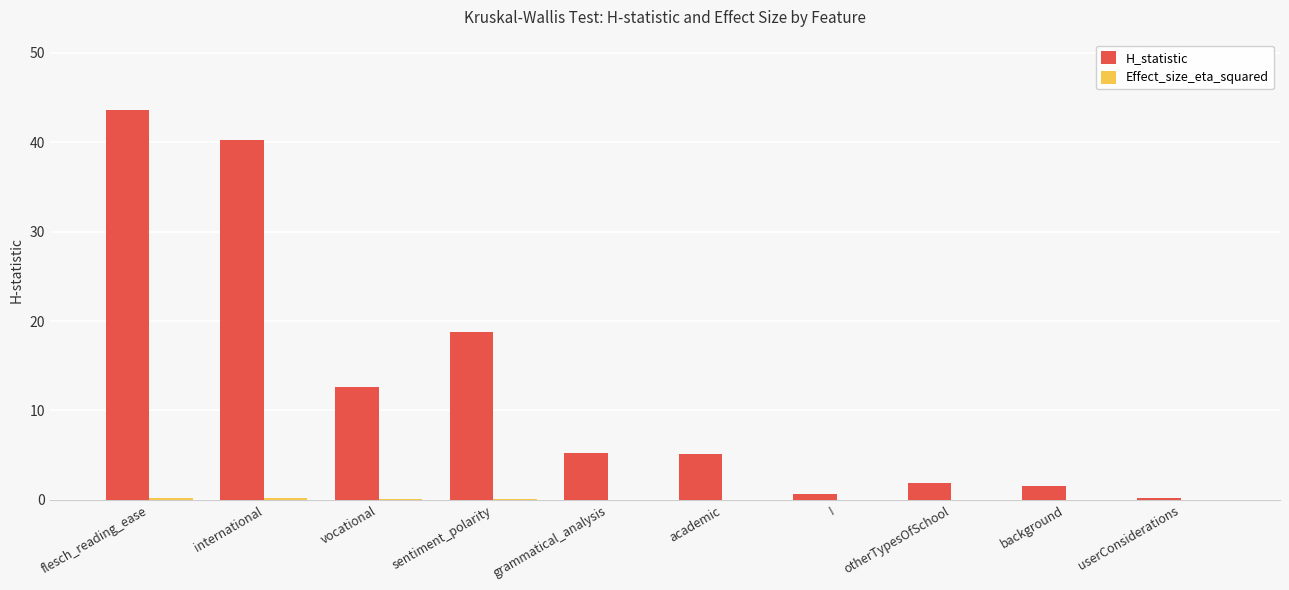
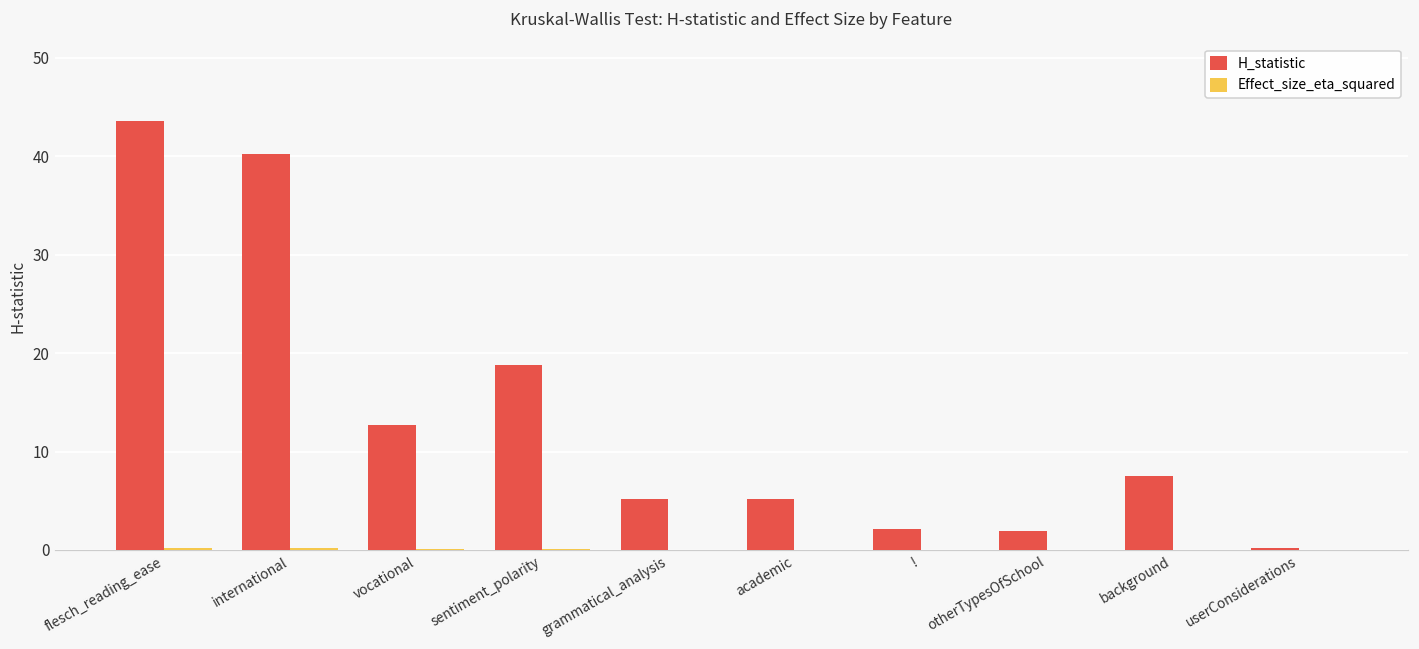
H_statistic, !: 1 -> 2
H_statistic, background: 2 -> 8
